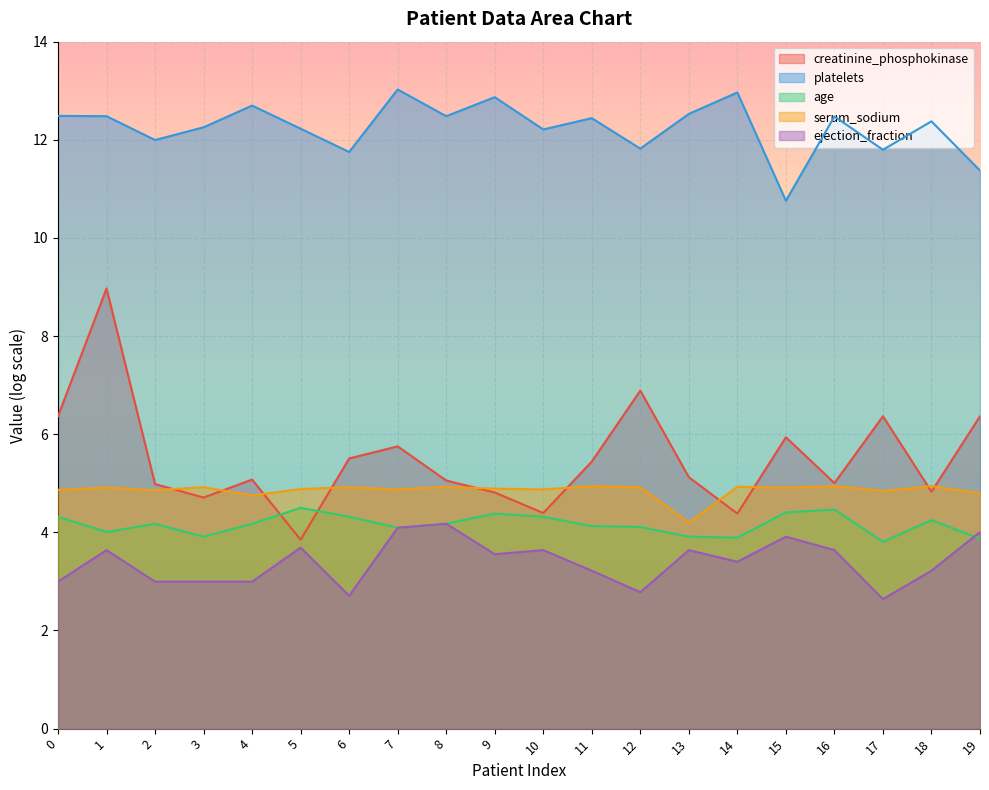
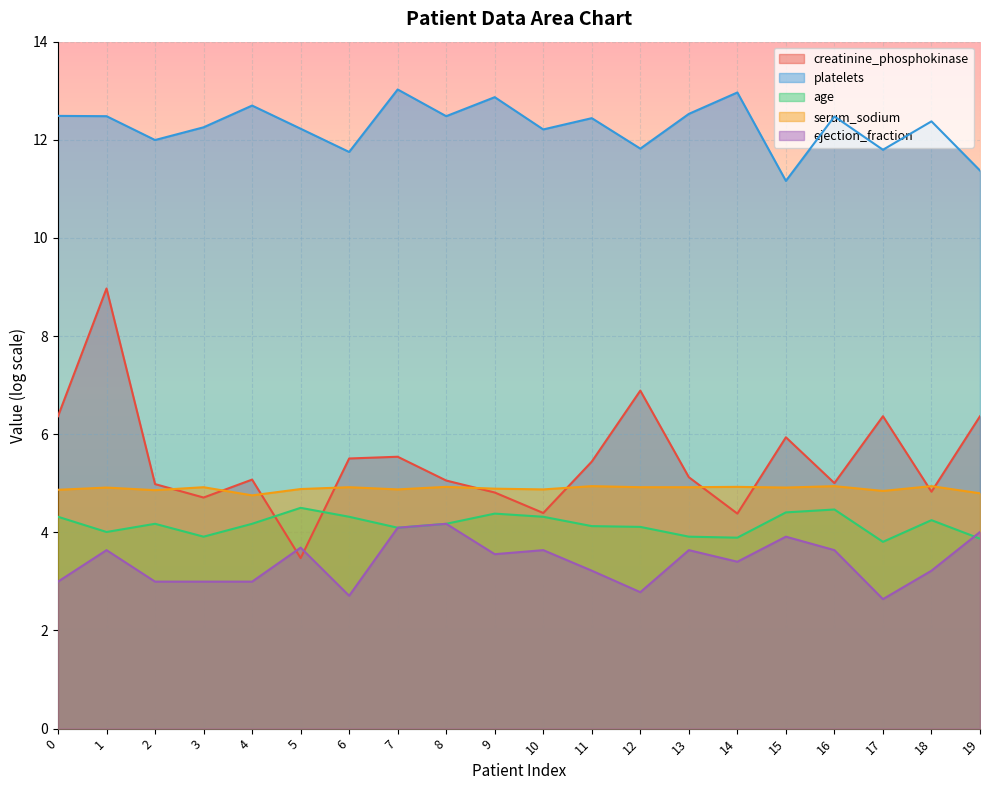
creatinine_phosphokinase, 5: 3.9 -> 3.5
creatinine_phosphokinase, 7: 5.8 -> 5.5
serum_sodium, 13: 4.2 -> 4.9
platelets, 15: 10.8 -> 11.2
